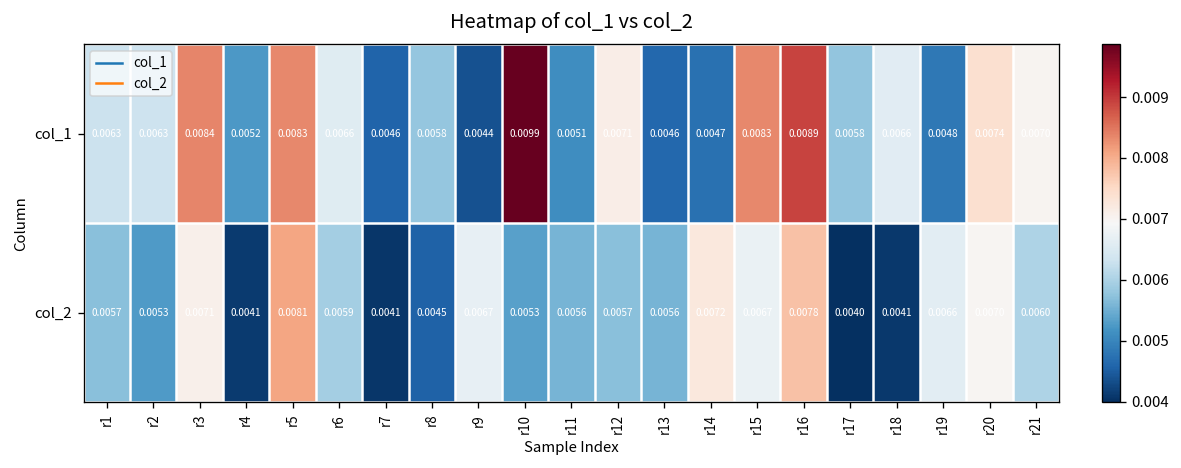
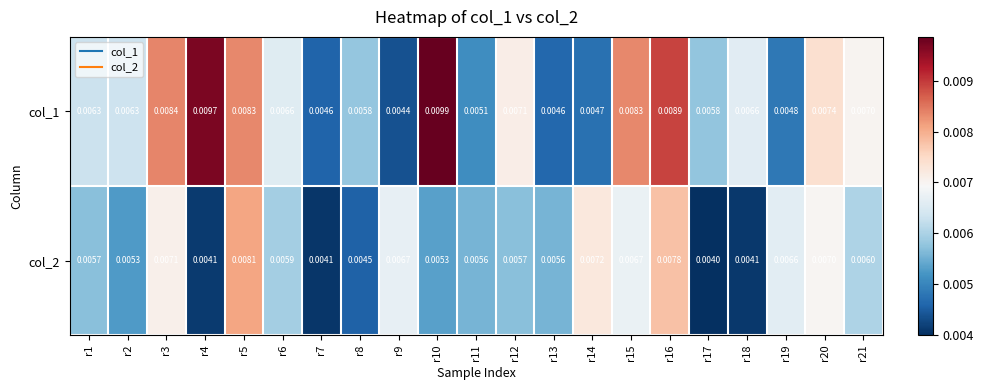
col_1, r4: 0.0052 -> 0.0097
